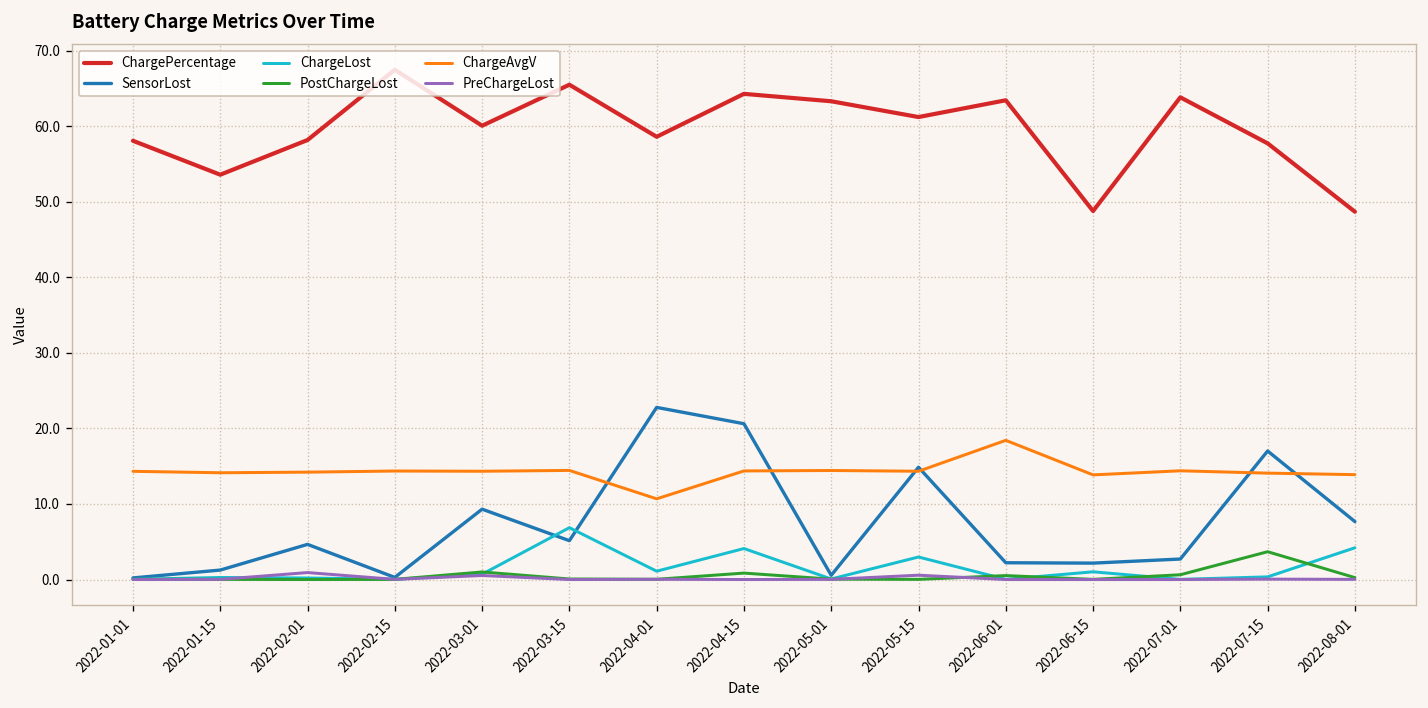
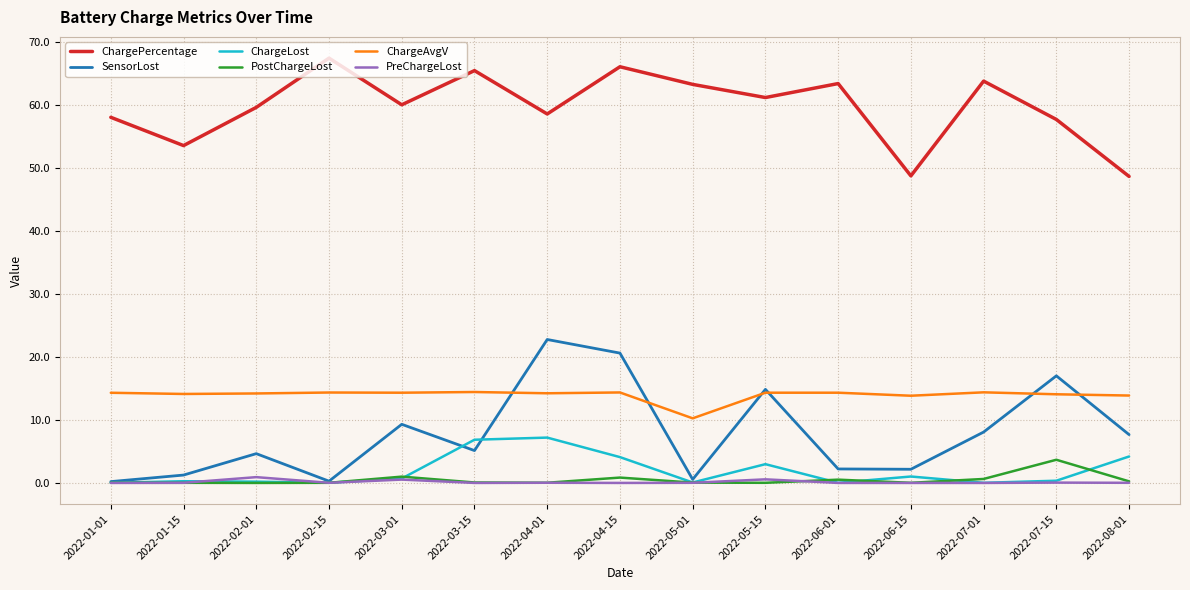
ChargePercentage, 2022-02-01: 58 -> 60
ChargeLost, 2022-04-01: 1 -> 7
ChargeAvgV, 2022-04-01: 11 -> 14
ChargePercentage, 2022-04-15: 64 -> 66
ChargeAvgV, 2022-05-01: 14 -> 10
ChargeAvgV, 2022-06-01: 18 -> 14
SensorLost, 2022-07-01: 3 -> 8
